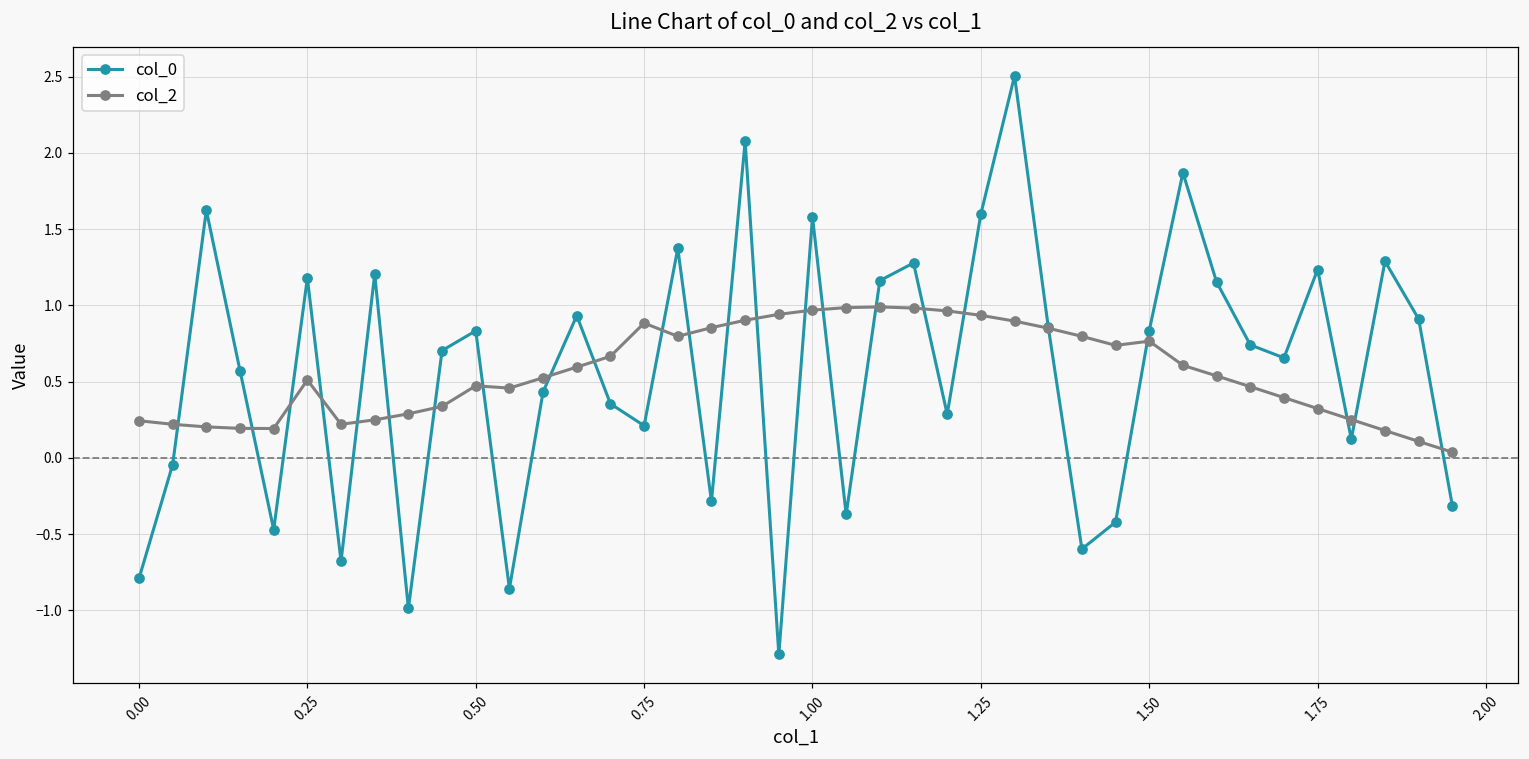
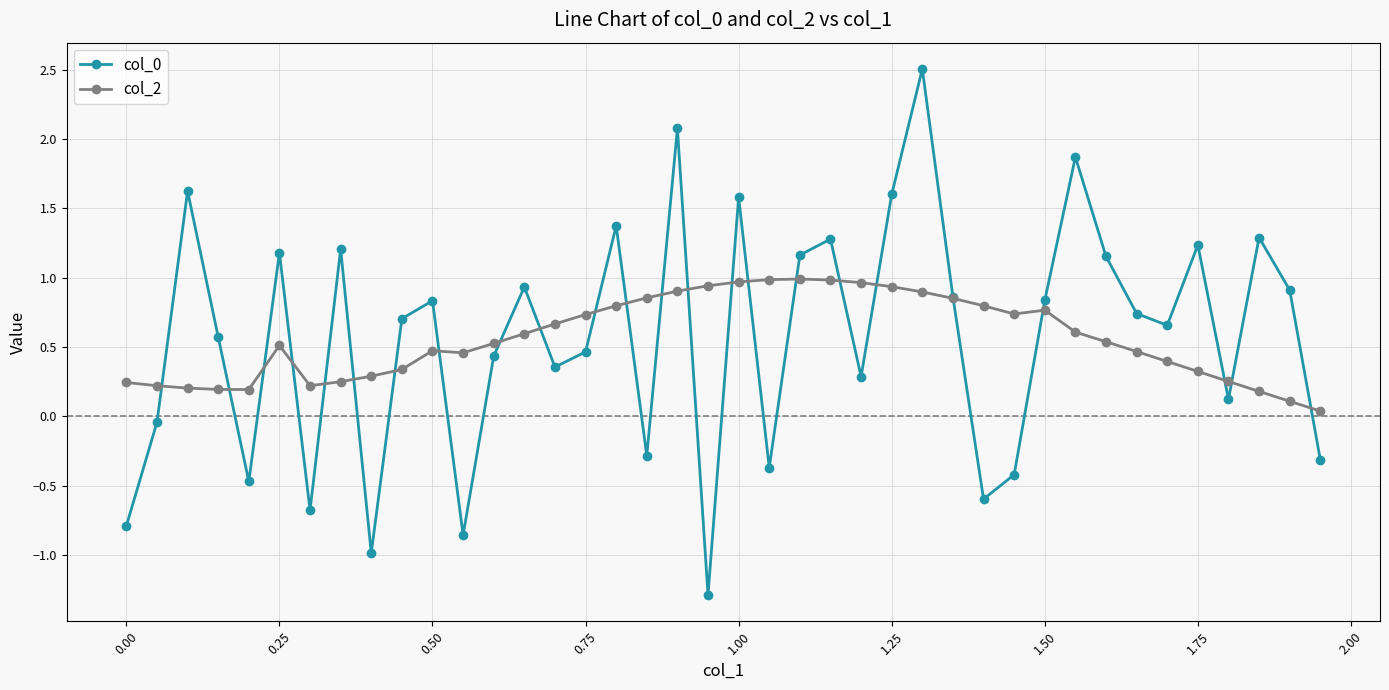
col_0, 0.75: 0.21 -> 0.46
col_2, 0.75: 0.88 -> 0.73
